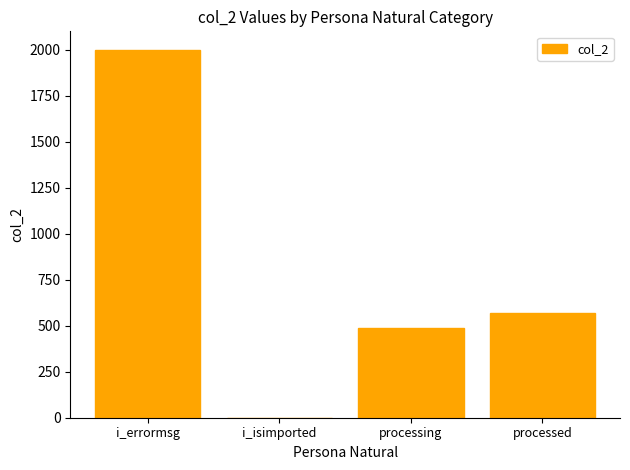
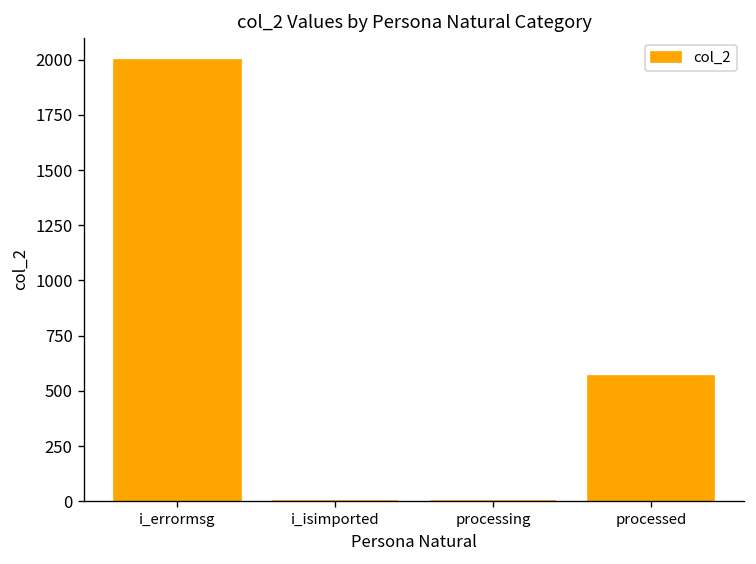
processing: 490 -> 0
